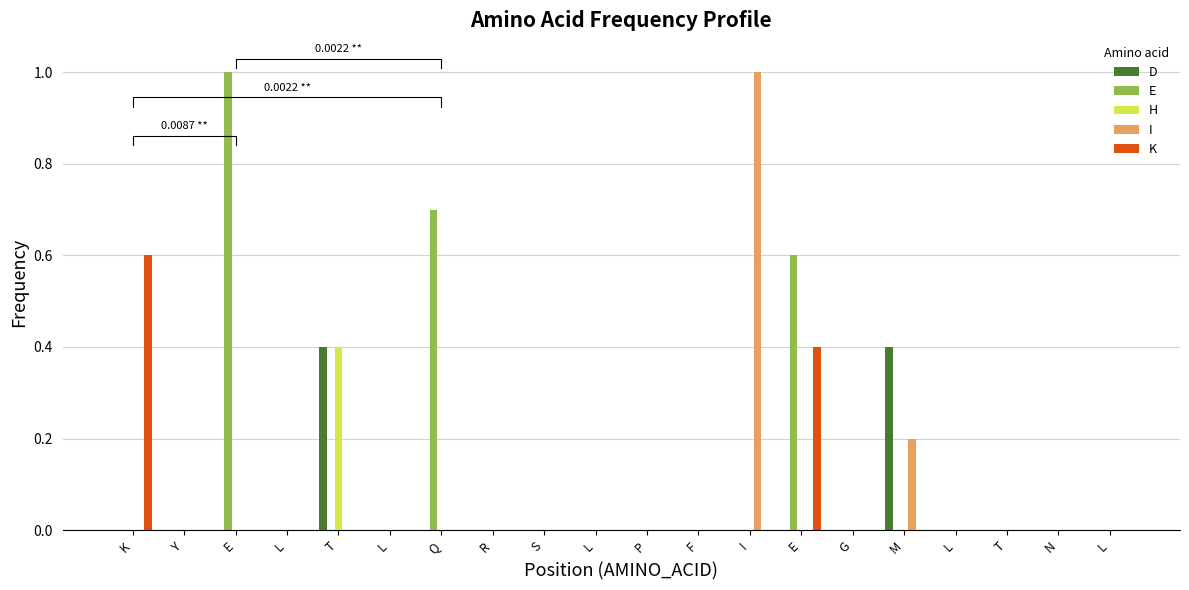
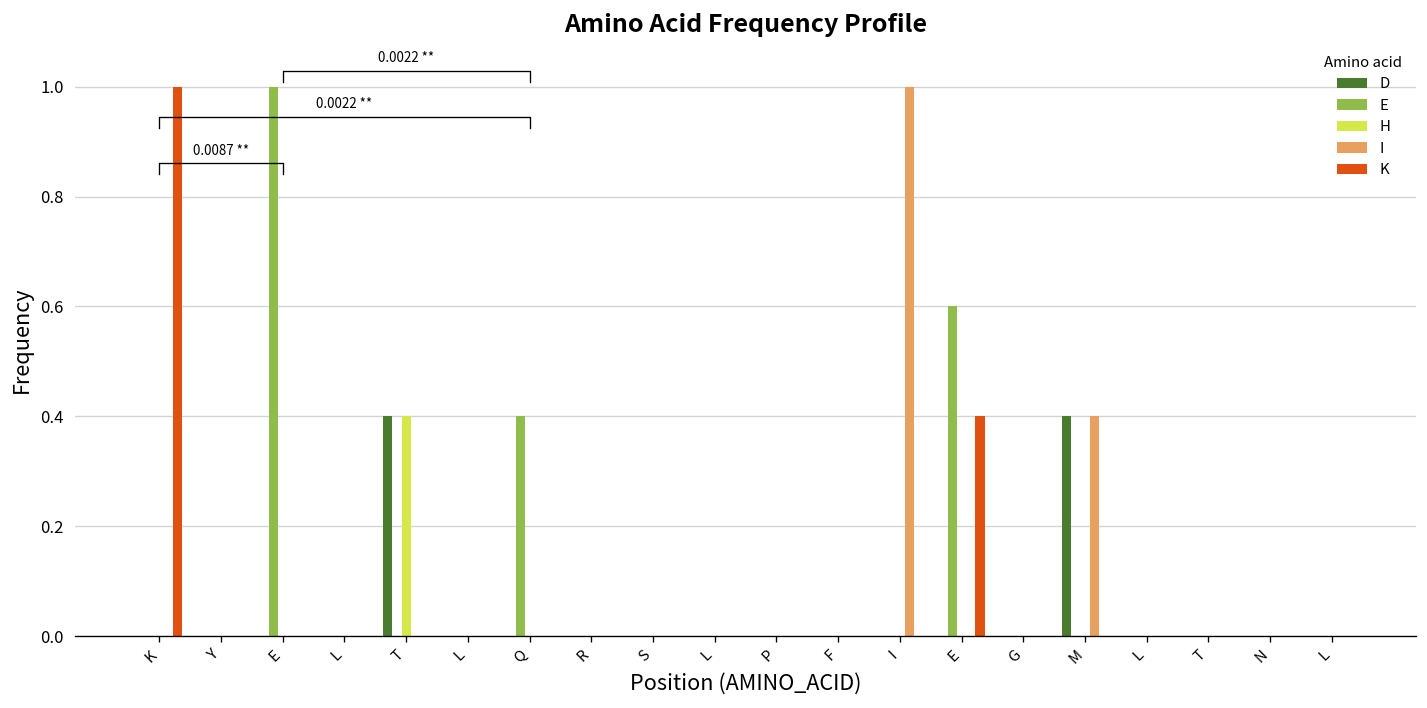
K, K: 0.6 -> 1.0
E, Q: 0.7 -> 0.4
I, M: 0.2 -> 0.4
